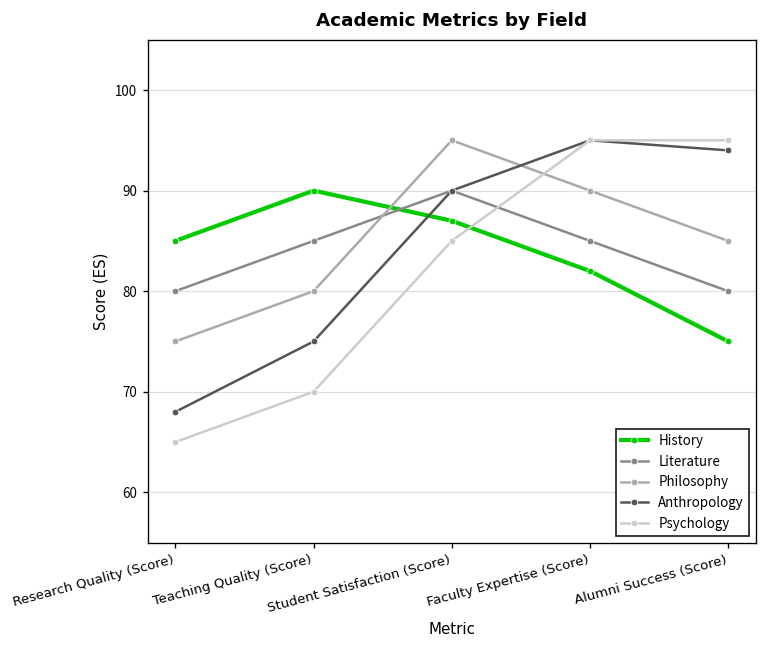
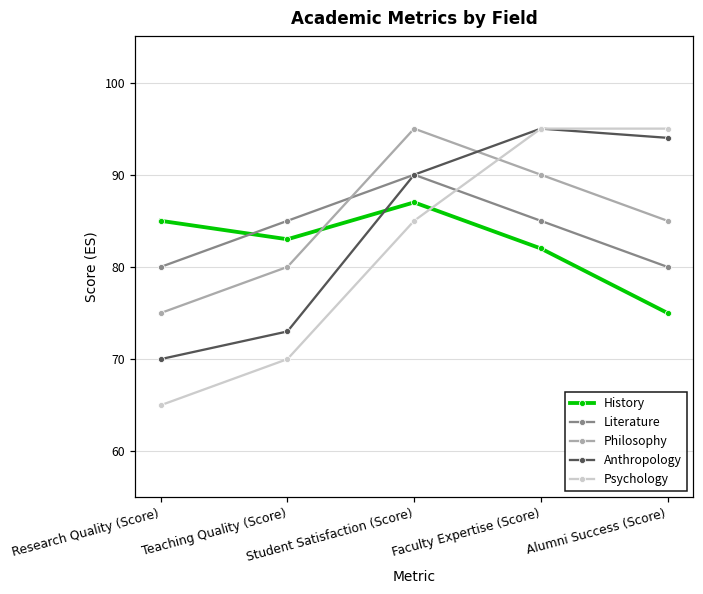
Anthropology, Research Quality (Score): 68 -> 70
History, Teaching Quality (Score): 90 -> 83
Anthropology, Teaching Quality (Score): 75 -> 73
